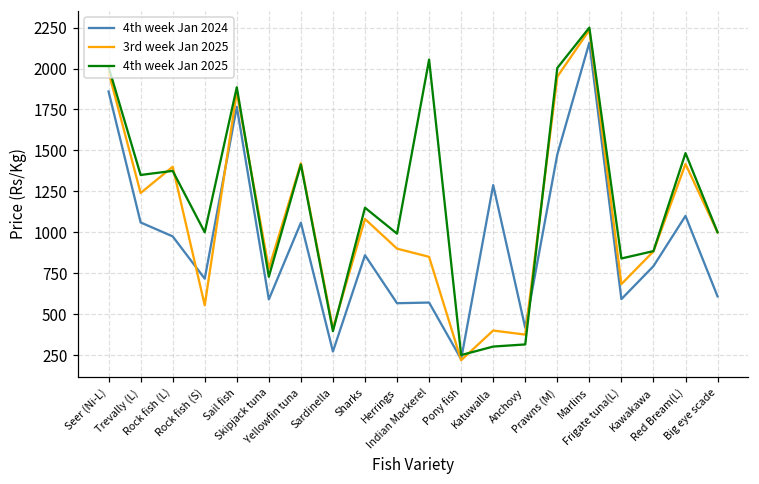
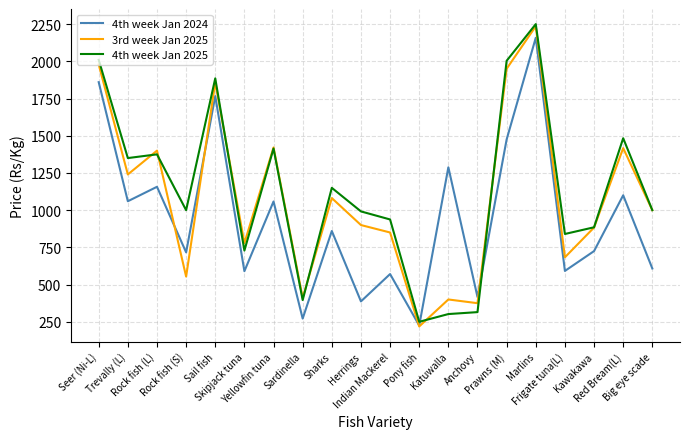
4th week Jan 2024, Rock fish (L): 980 -> 1160
4th week Jan 2024, Herrings: 570 -> 390
4th week Jan 2025, Indian Mackerel: 2050 -> 940
4th week Jan 2024, Kawakawa: 790 -> 730
